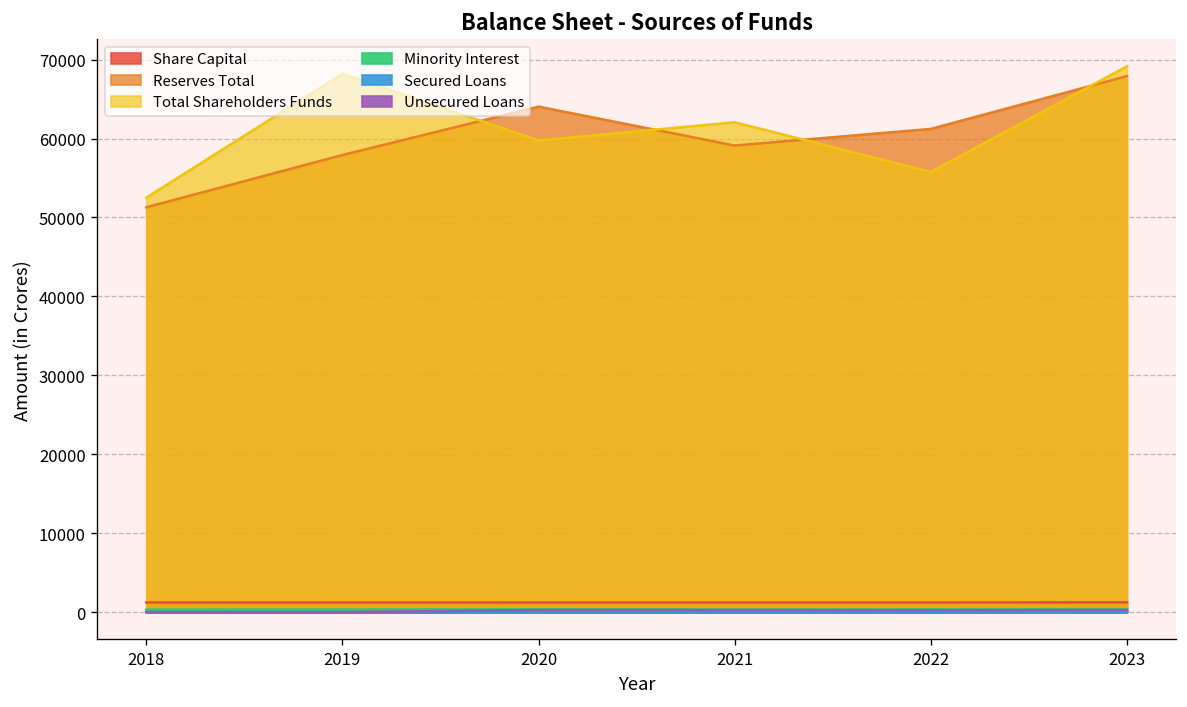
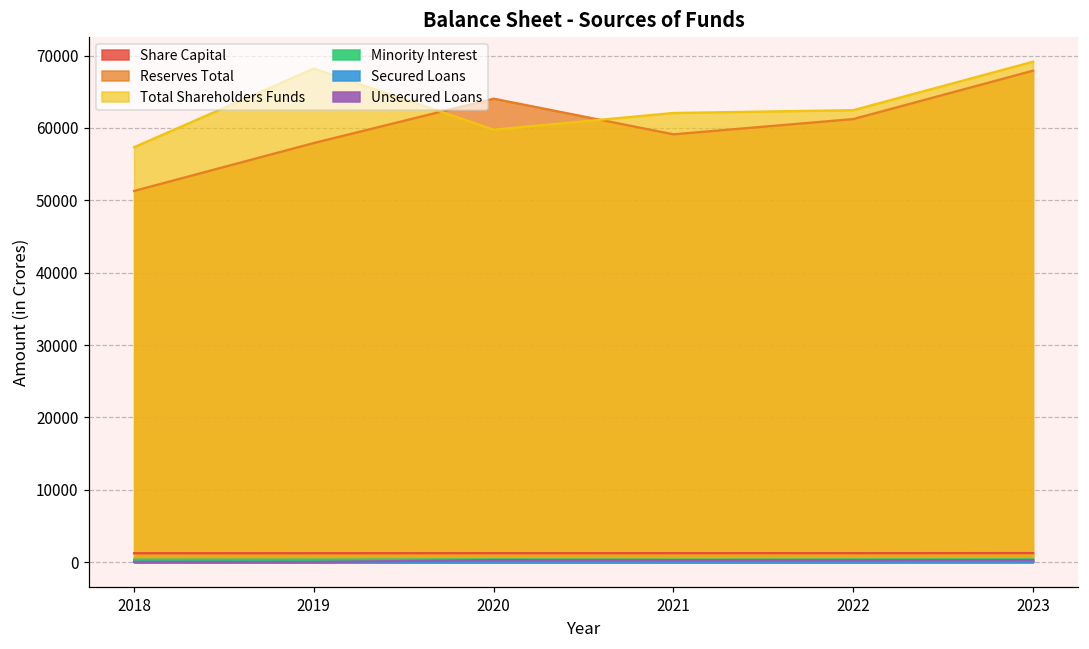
Total Shareholders Funds, 2018: 53000 -> 57000
Total Shareholders Funds, 2022: 56000 -> 62000
